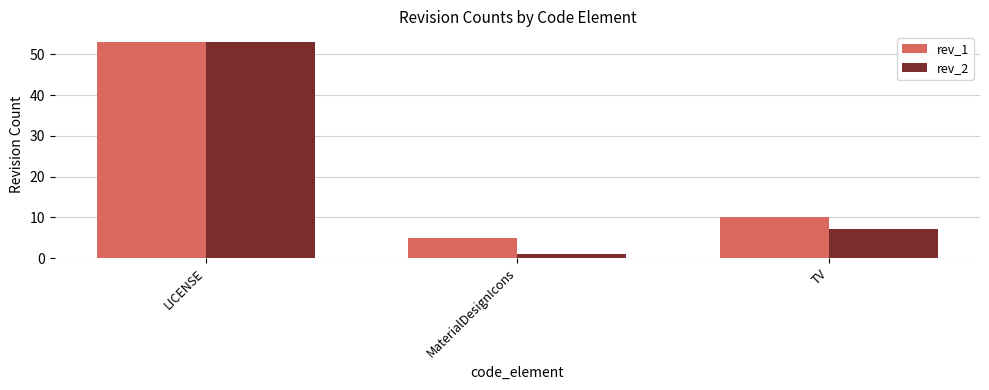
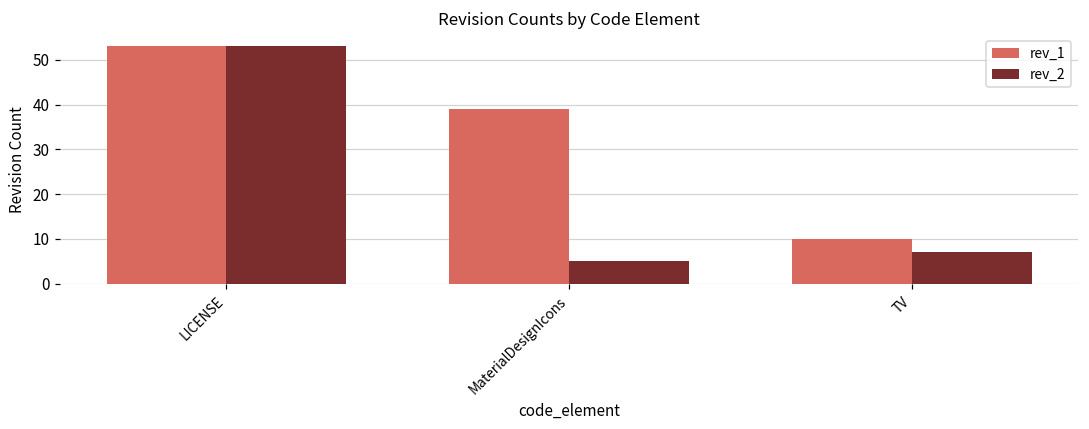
rev_1, MaterialDesignIcons: 5 -> 39
rev_2, MaterialDesignIcons: 1 -> 5
